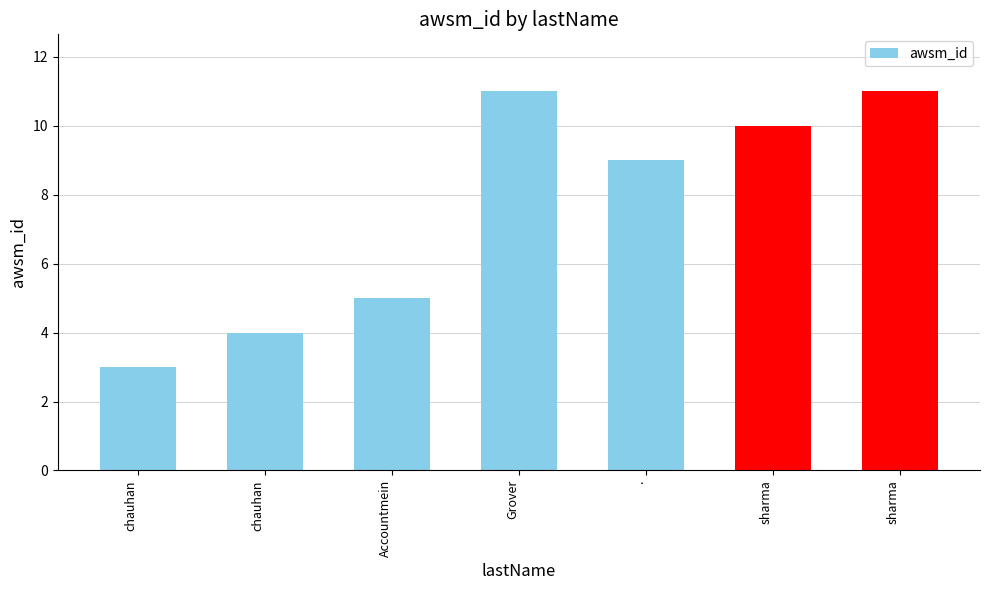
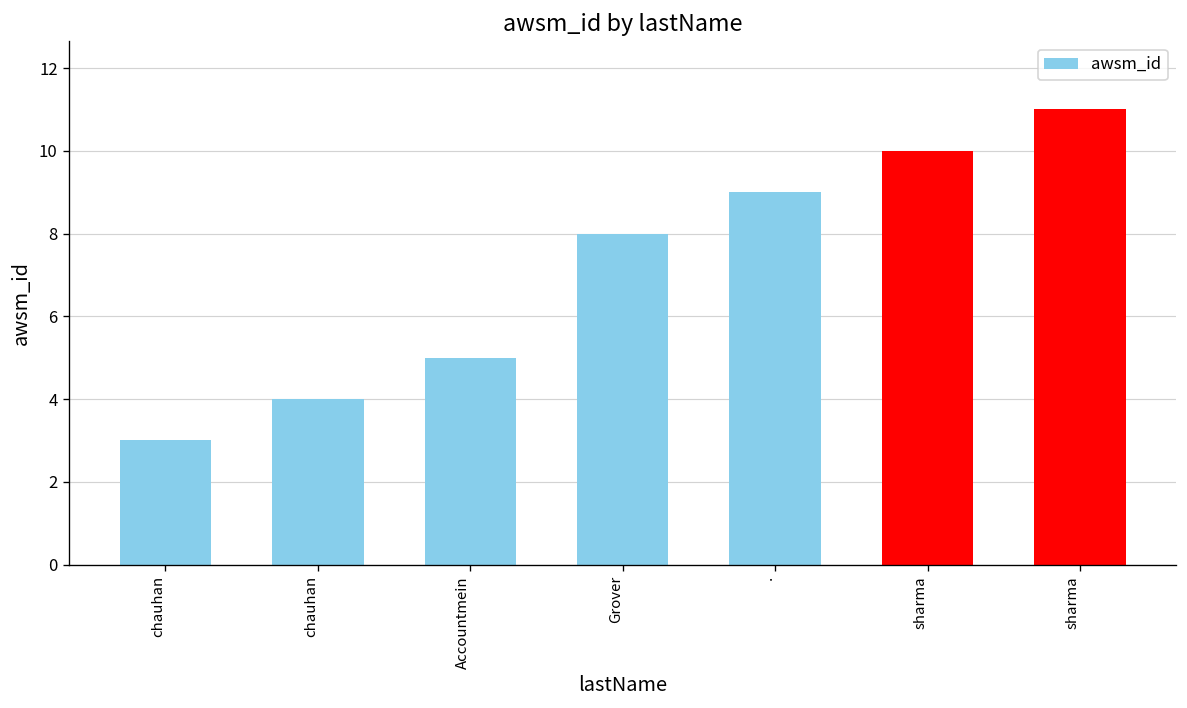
Grover: 11 -> 8
